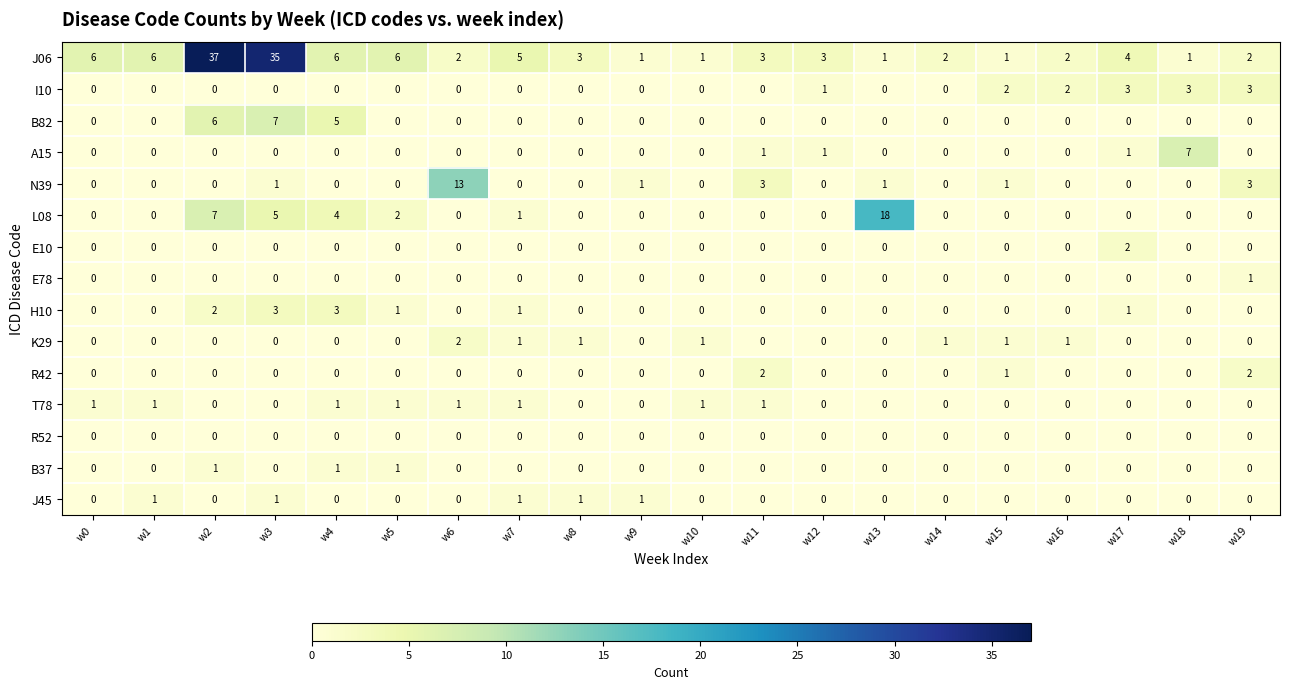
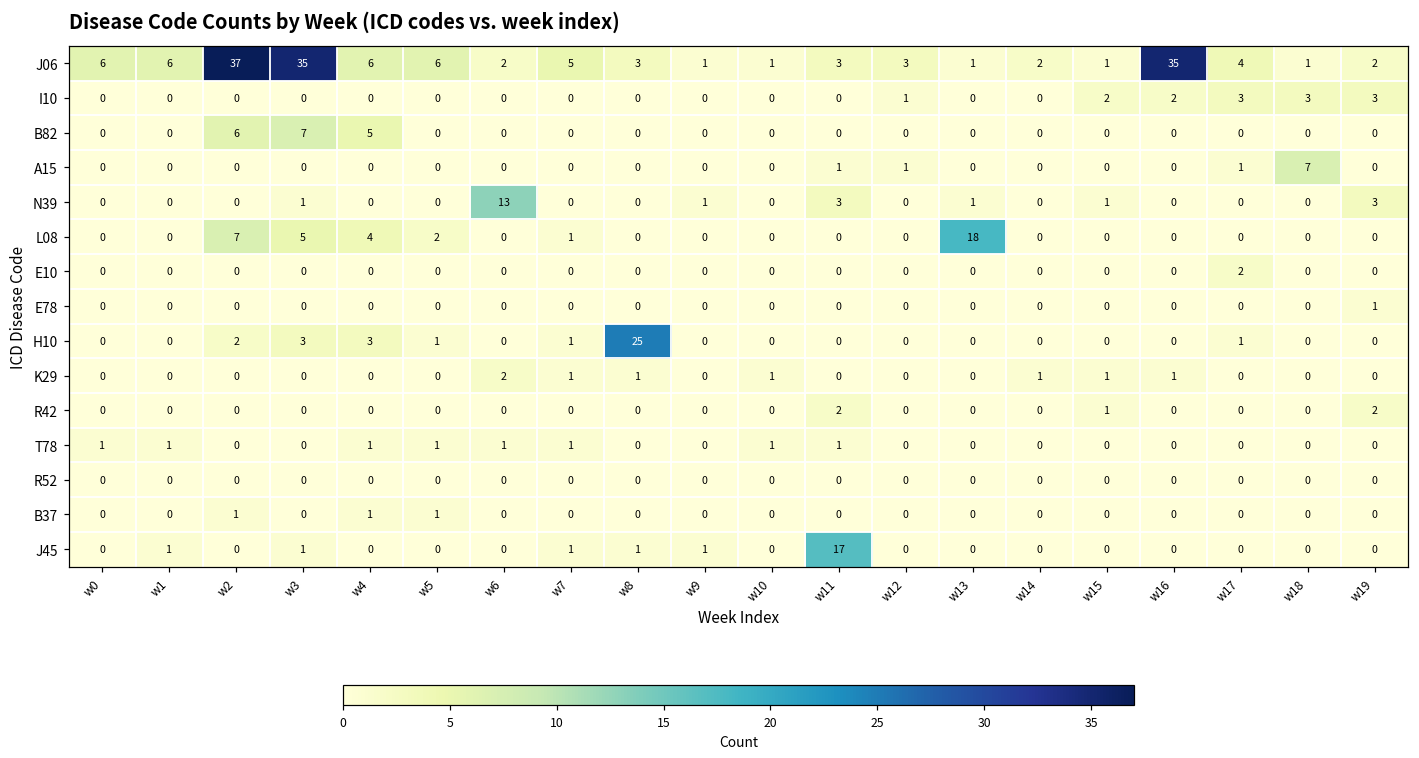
J06, w16: 2 -> 35
H10, w8: 0 -> 25
J45, w11: 0 -> 17
